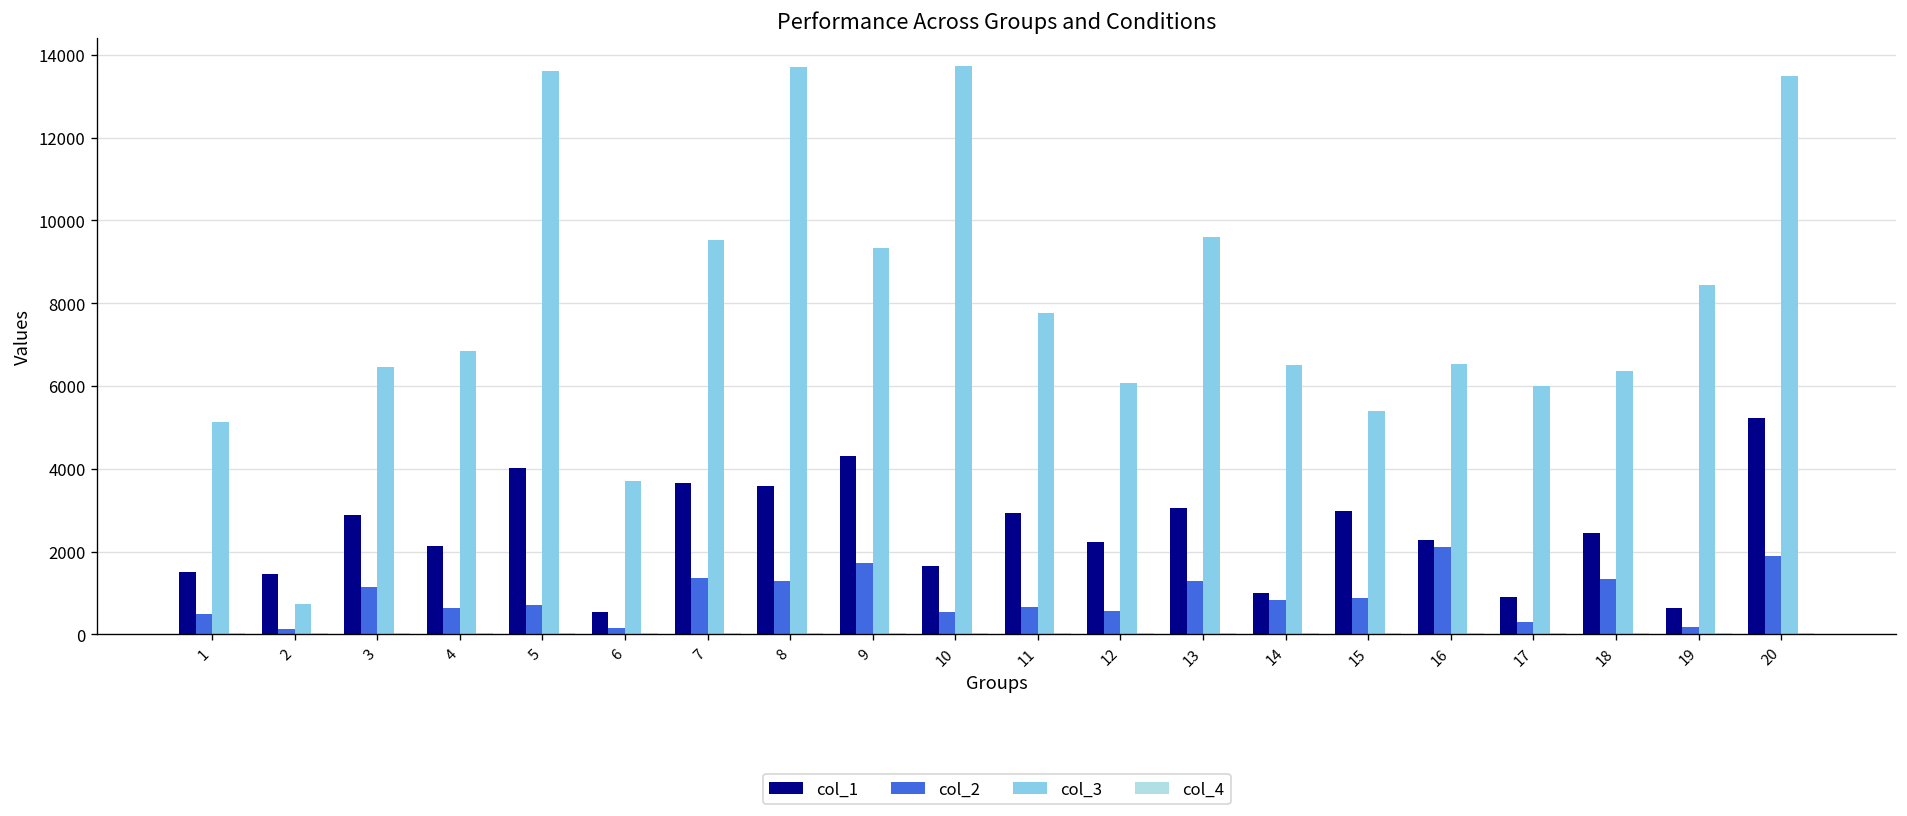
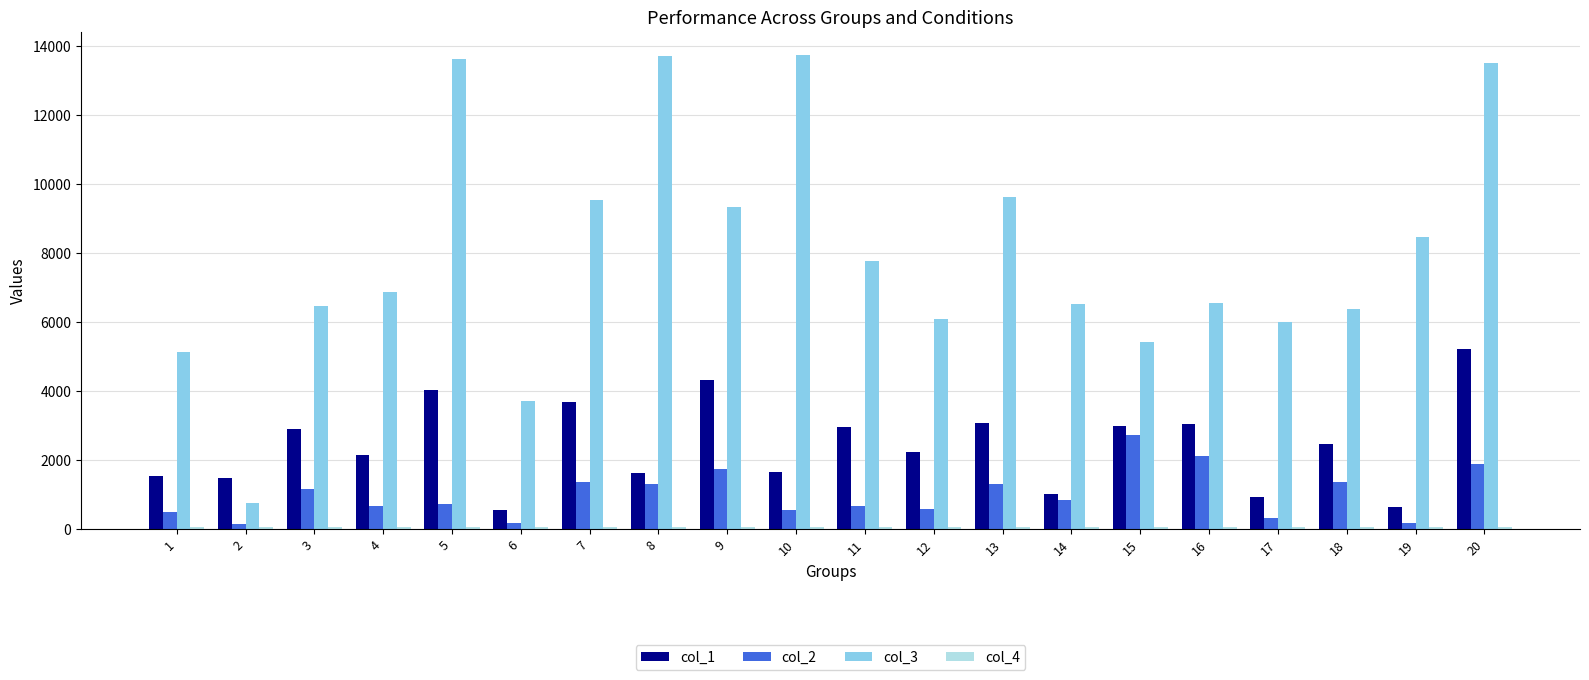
col_1, 8: 3600 -> 1600
col_2, 15: 900 -> 2700
col_1, 16: 2300 -> 3000
